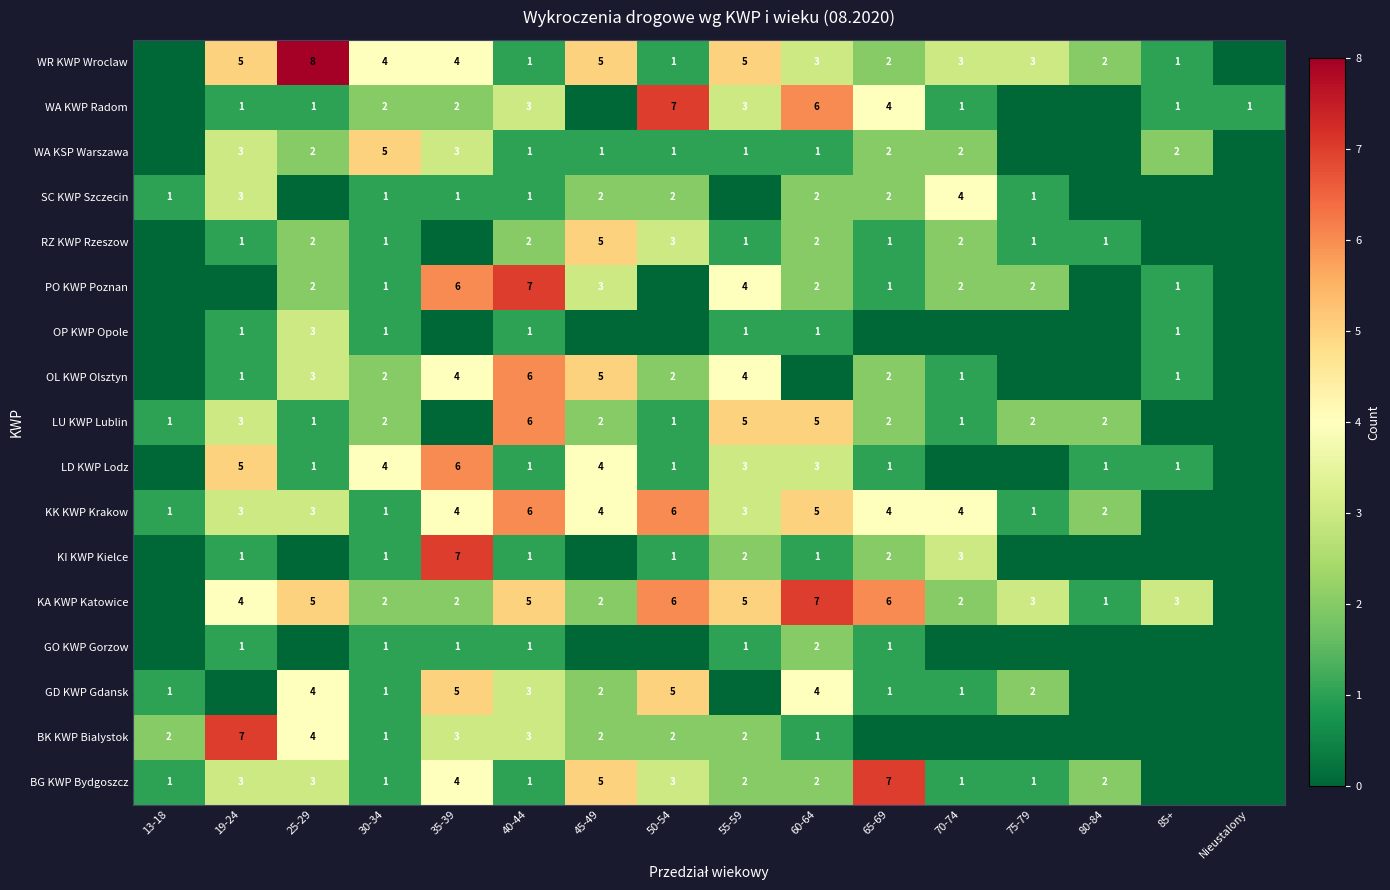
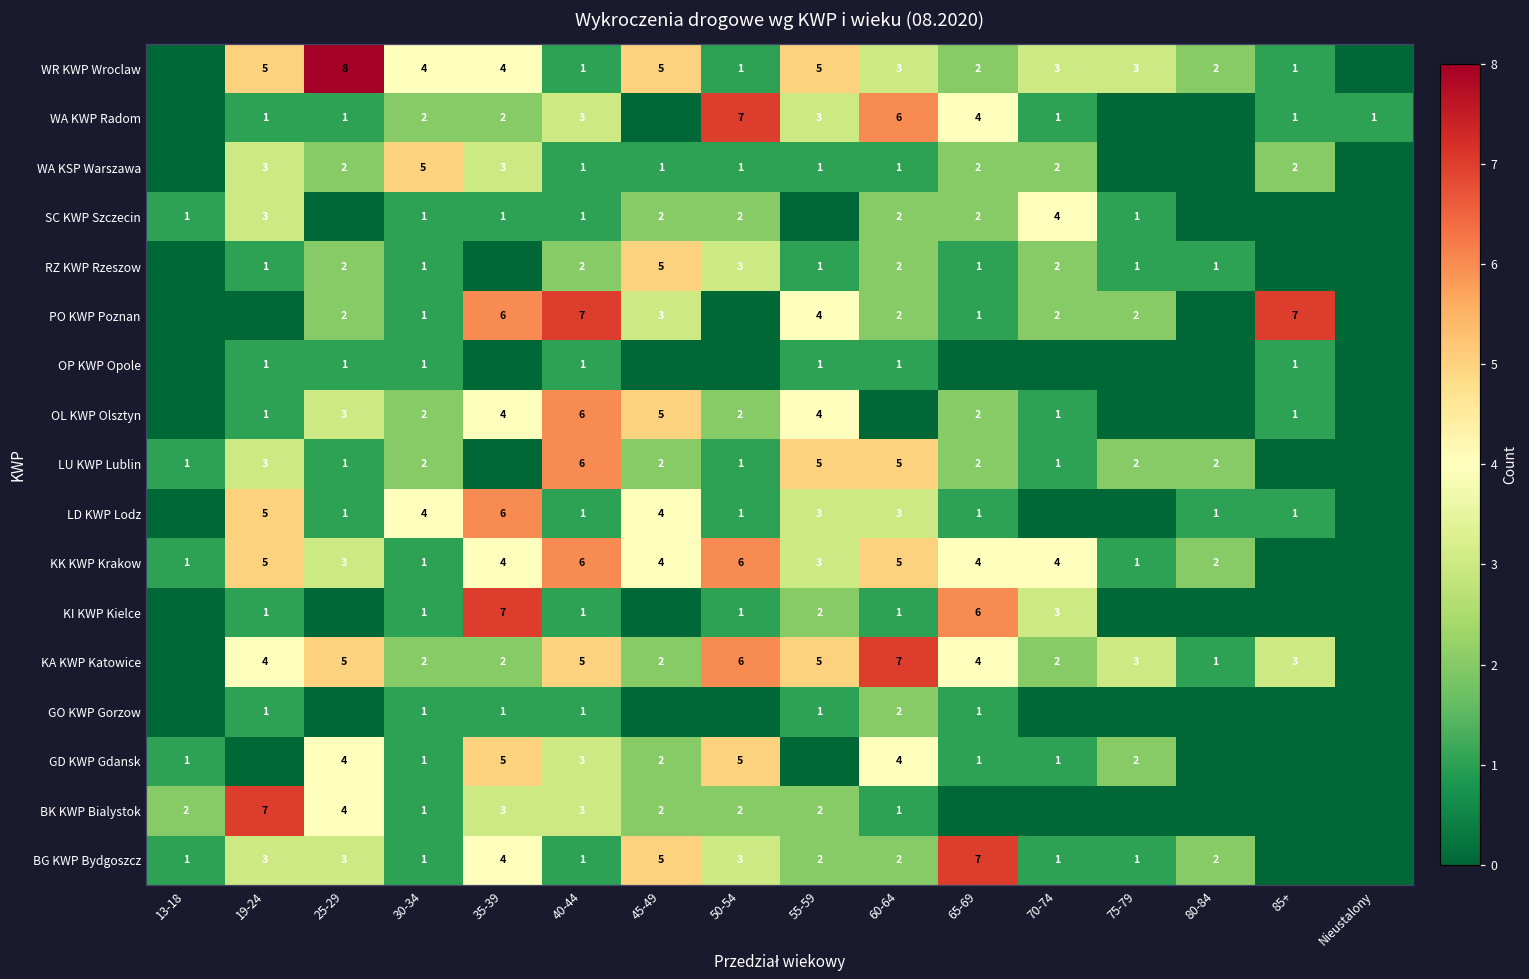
PO KWP Poznan, 85+: 1 -> 7
OP KWP Opole, 25-29: 3 -> 1
KK KWP Krakow, 19-24: 3 -> 5
KI KWP Kielce, 65-69: 2 -> 6
KA KWP Katowice, 65-69: 6 -> 4
